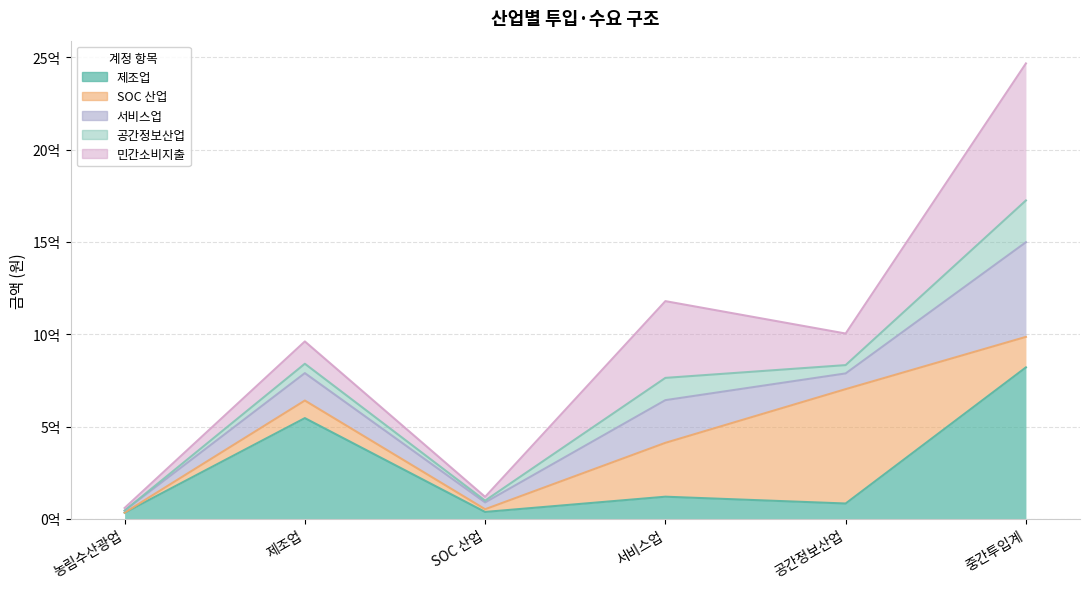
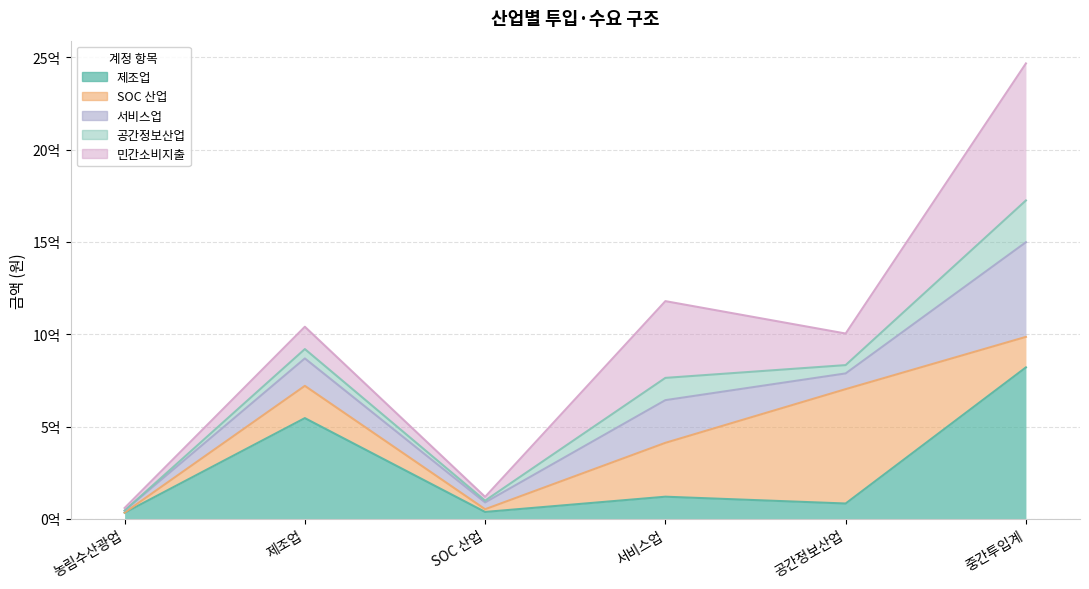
SOC 산업, 제조업: 1.0억 -> 1.7억
